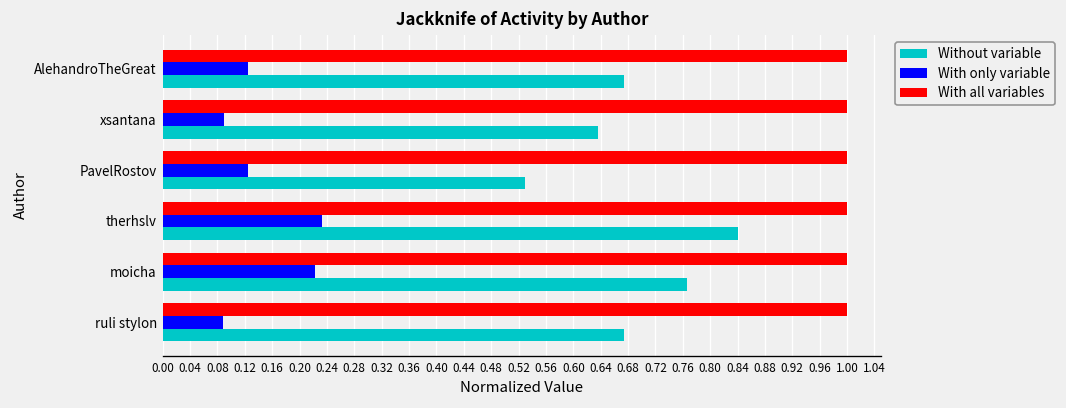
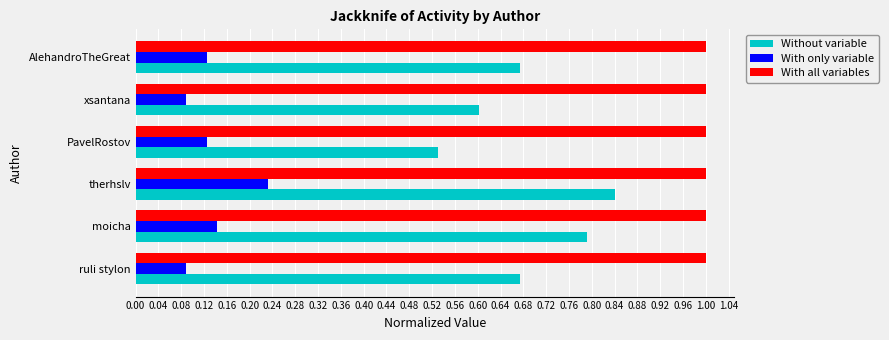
Without variable, xsantana: 0.64 -> 0.60
With only variable, moicha: 0.22 -> 0.14
Without variable, moicha: 0.77 -> 0.79
